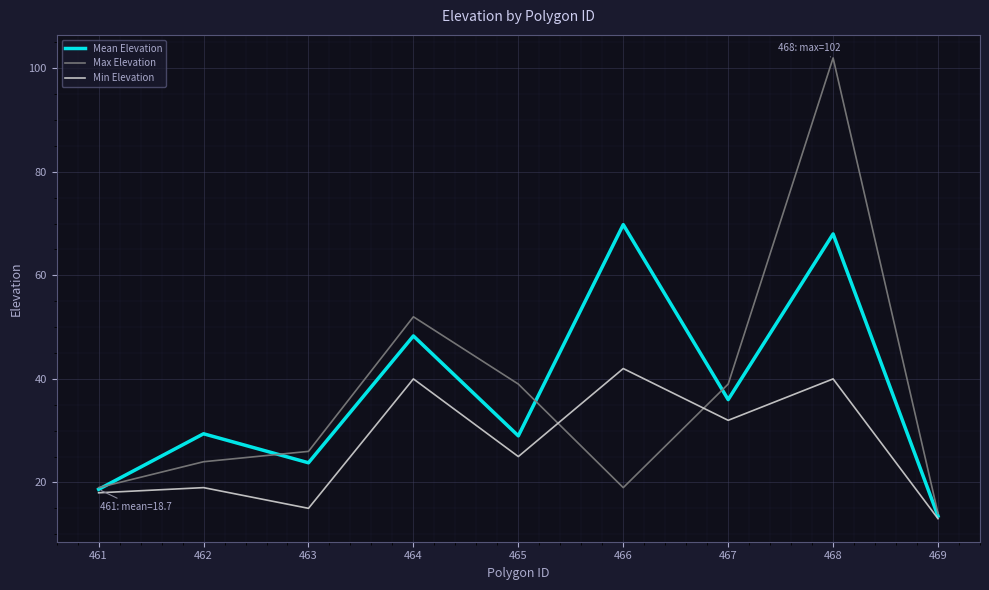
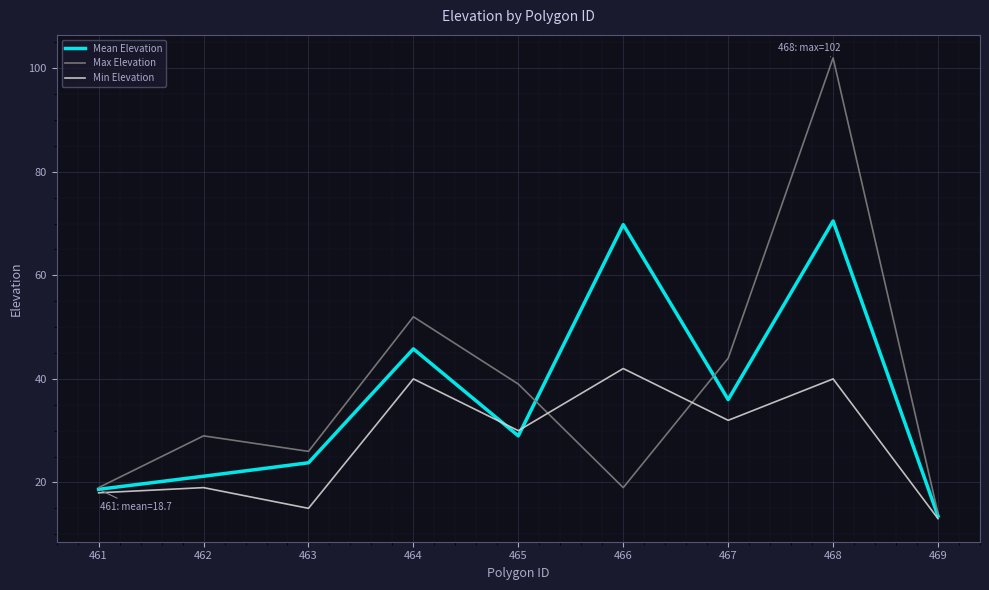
Mean Elevation, 462: 29 -> 21
Max Elevation, 462: 24 -> 29
Mean Elevation, 464: 48 -> 46
Min Elevation, 465: 25 -> 30
Max Elevation, 467: 39 -> 44
Mean Elevation, 468: 68 -> 71
